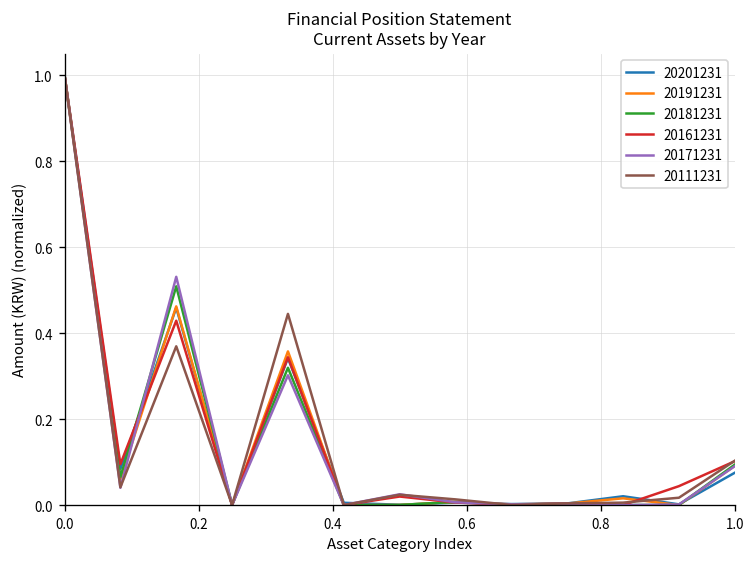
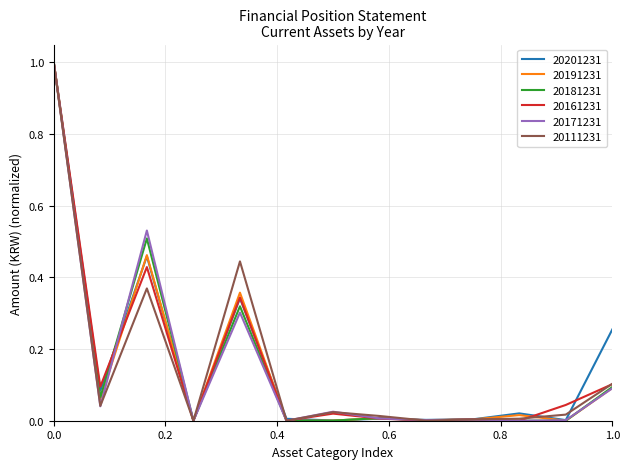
20201231, 1.0: 0.08 -> 0.25
